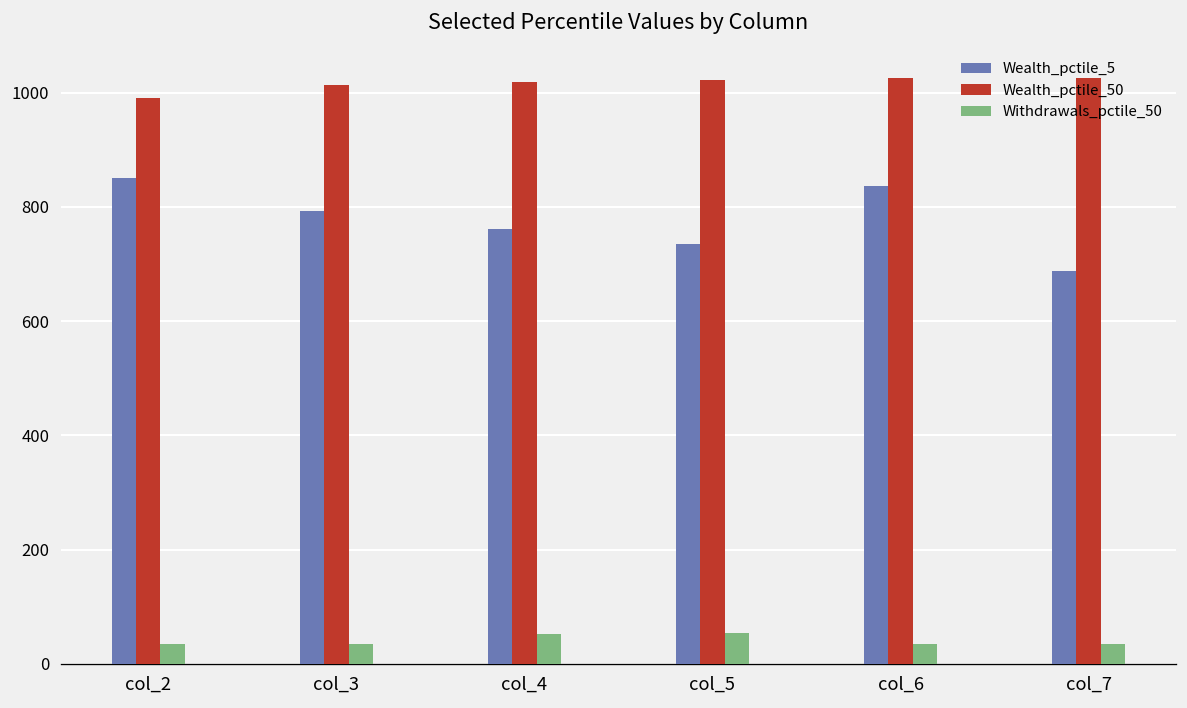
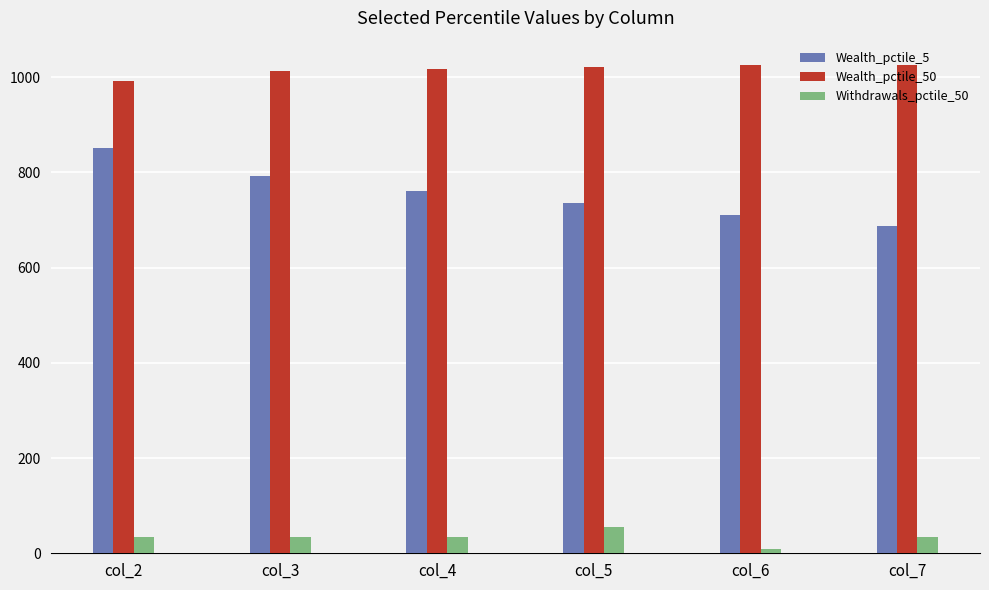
Withdrawals_pctile_50, col_4: 50 -> 40
Wealth_pctile_5, col_6: 840 -> 710
Withdrawals_pctile_50, col_6: 40 -> 10
